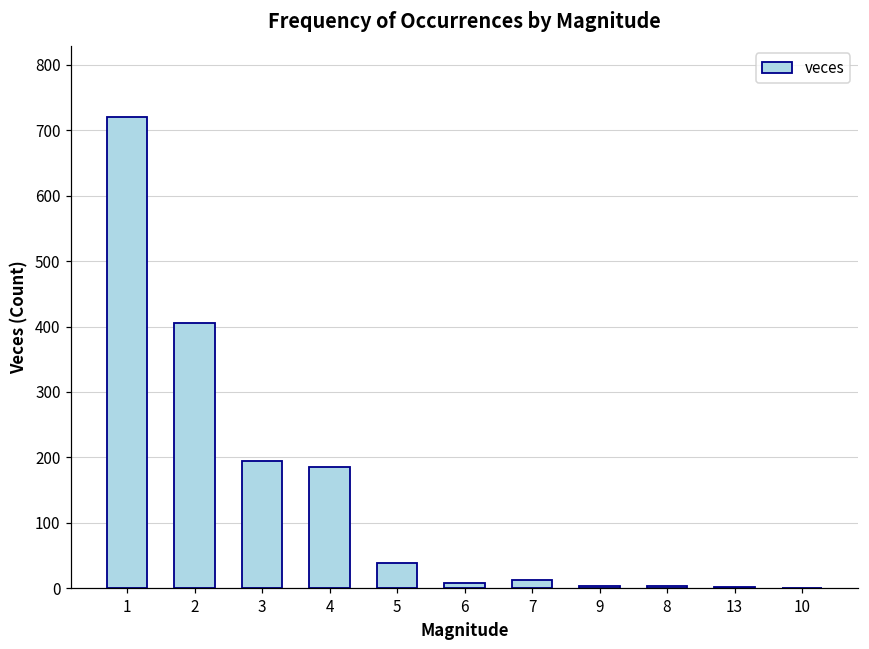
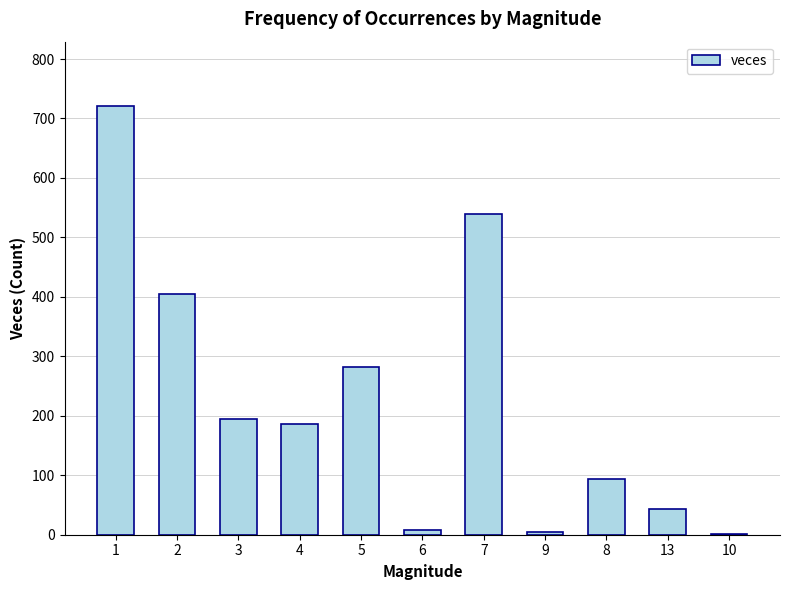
5: 40 -> 280
7: 10 -> 540
8: 0 -> 90
13: 0 -> 40
